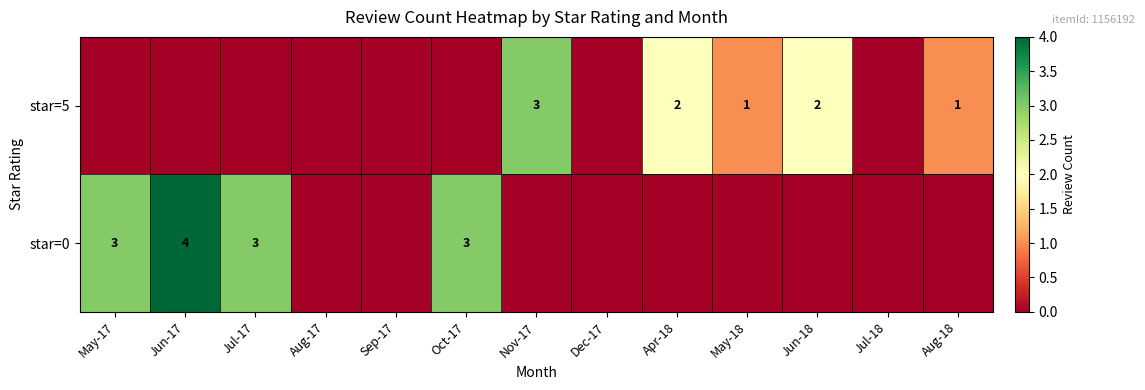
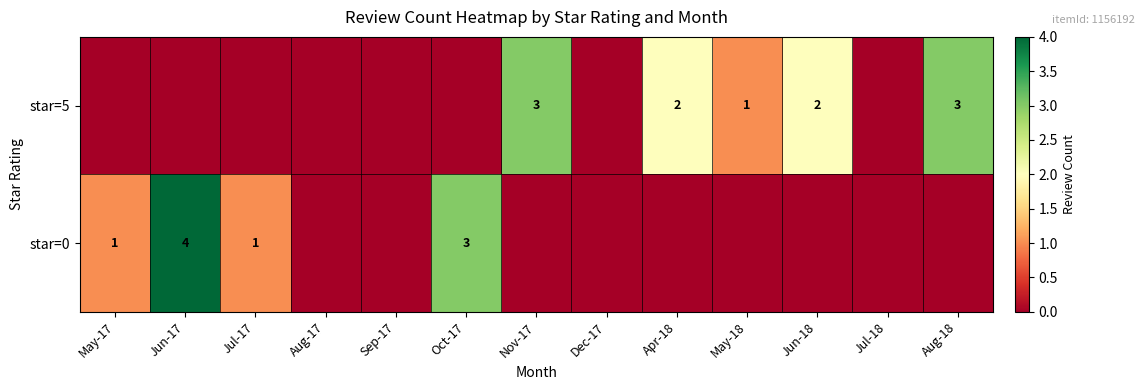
star=5, Aug-18: 1 -> 3
star=0, May-17: 3 -> 1
star=0, Jul-17: 3 -> 1
